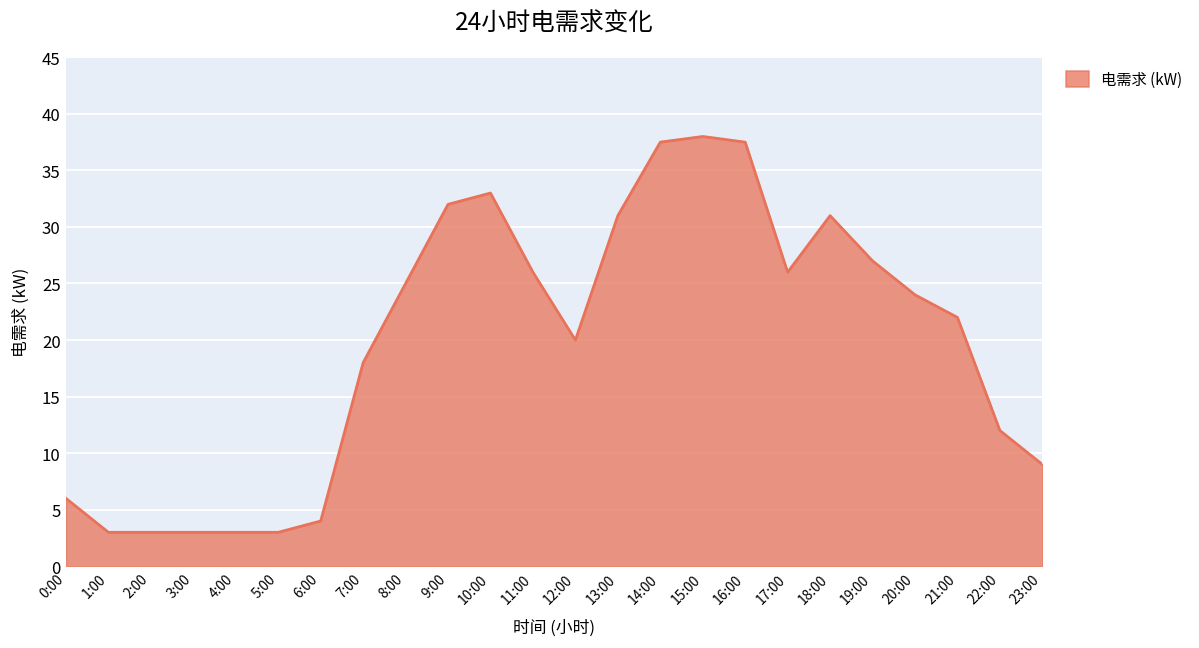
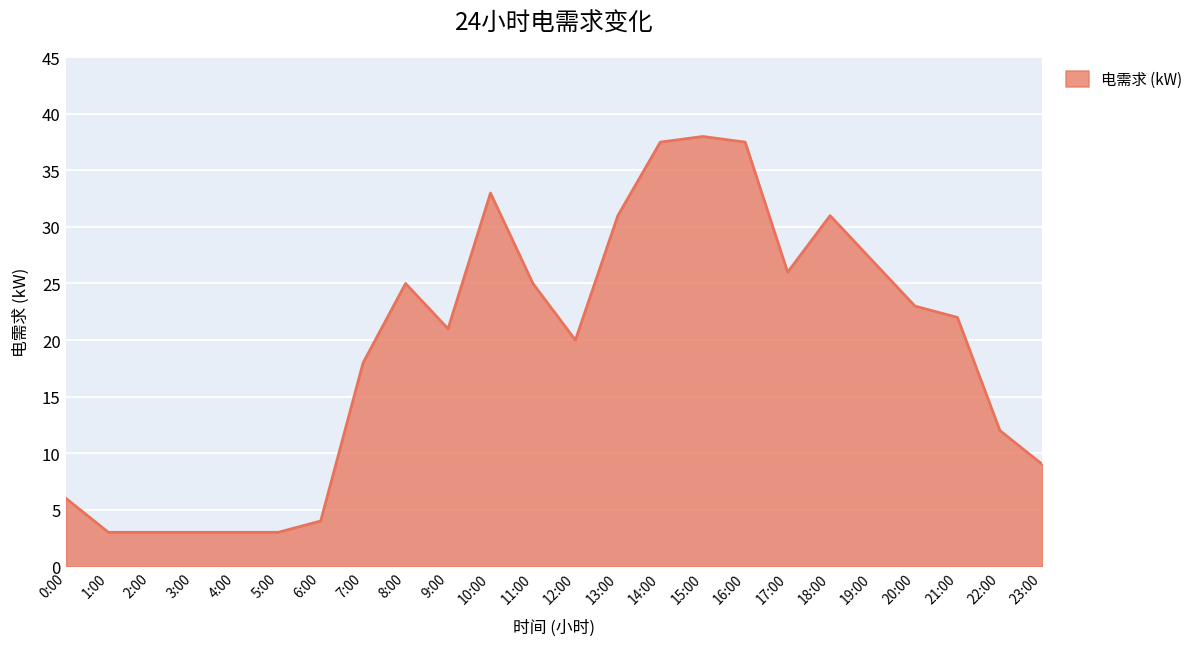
9:00: 32 -> 21
11:00: 26 -> 25
20:00: 24 -> 23
